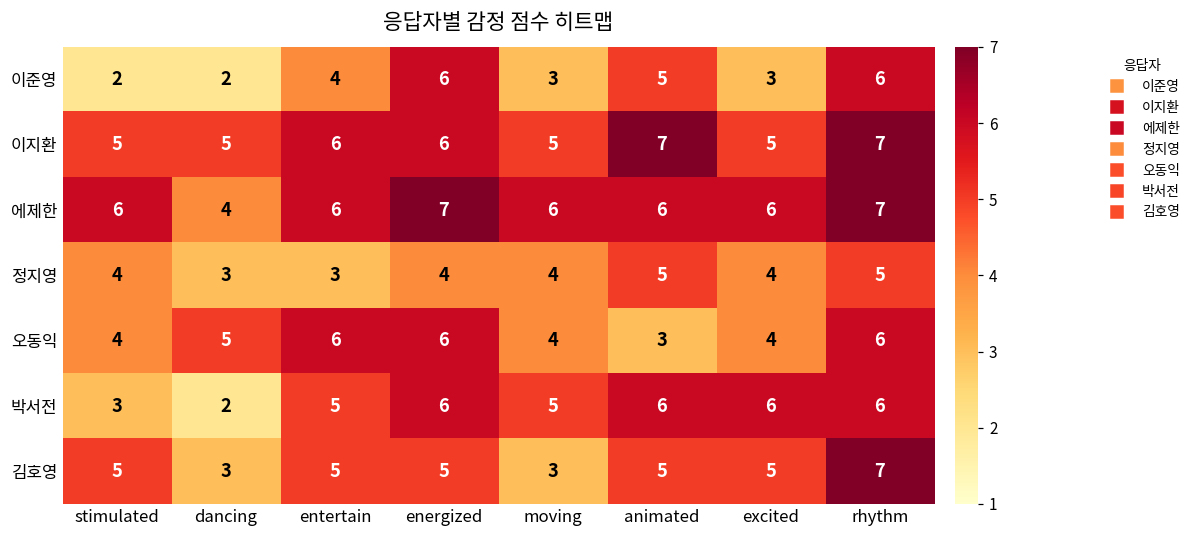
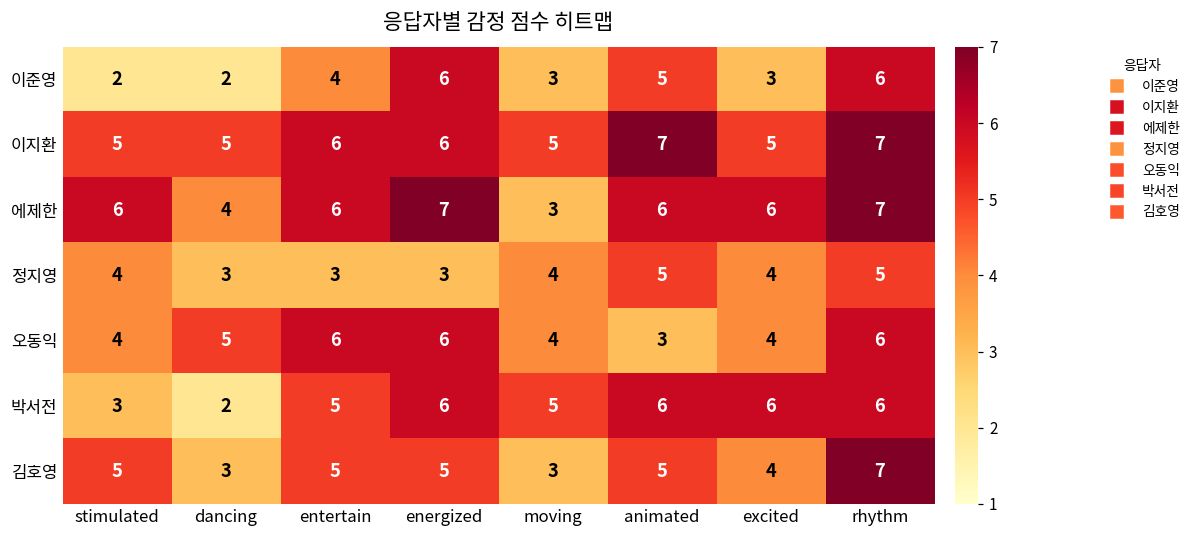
에제한, moving: 6 -> 3
정지영, energized: 4 -> 3
김호영, excited: 5 -> 4
